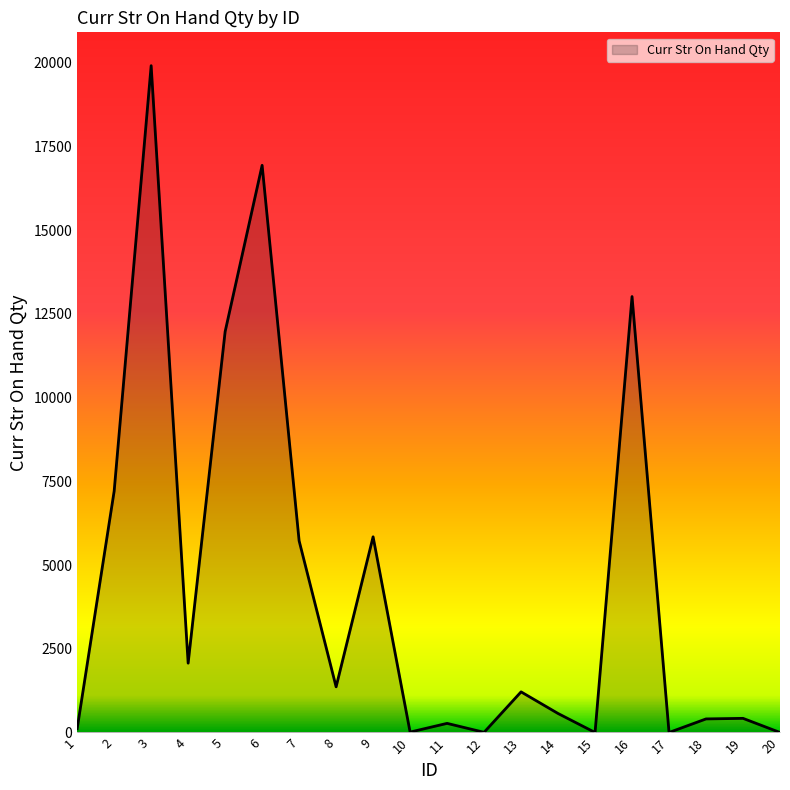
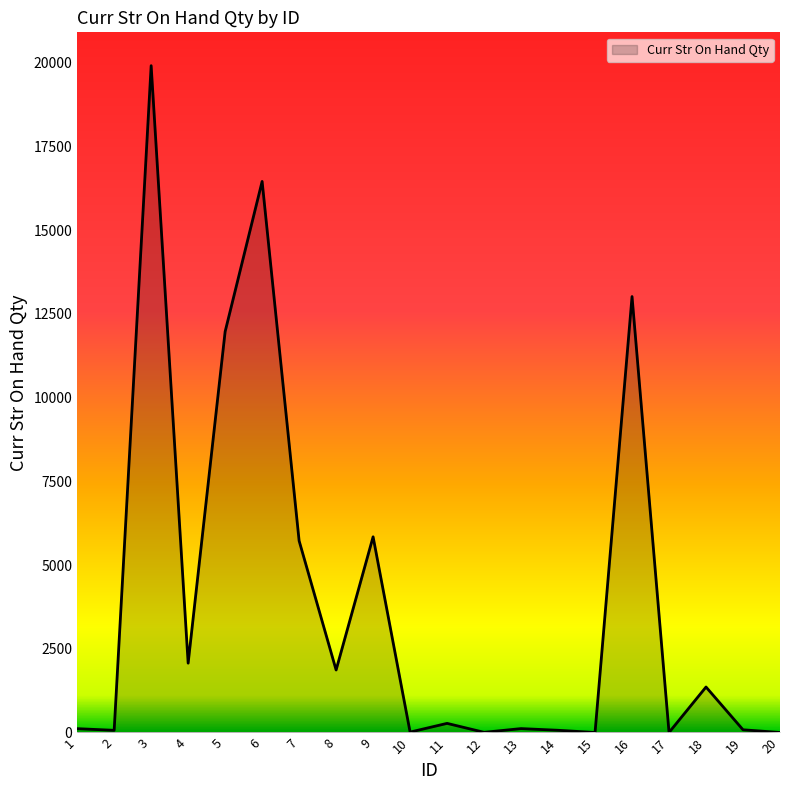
2: 7200 -> 100
6: 16900 -> 16500
8: 1400 -> 1900
13: 1200 -> 100
14: 600 -> 100
18: 400 -> 1400
19: 400 -> 100
